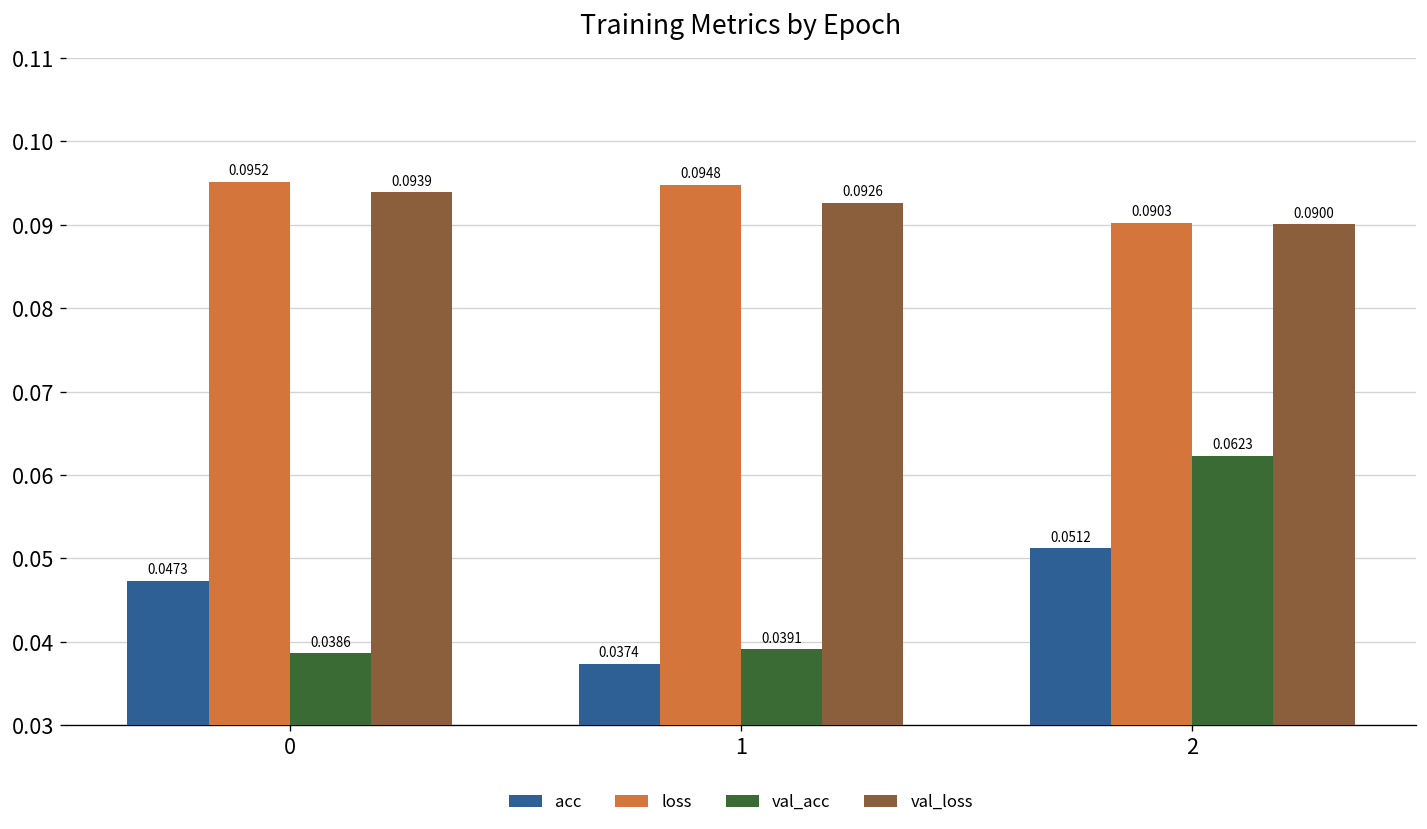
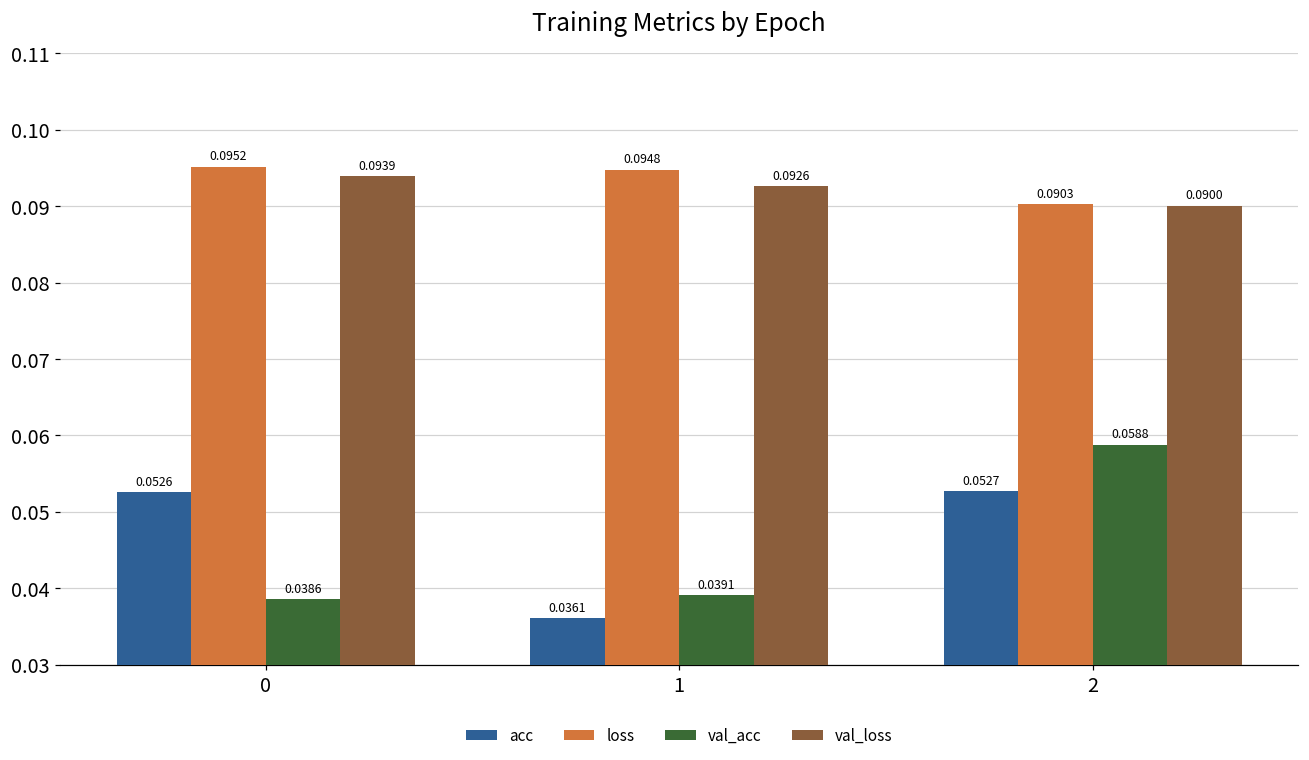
acc, 0: 0.0473 -> 0.0526
acc, 1: 0.0374 -> 0.0361
acc, 2: 0.0512 -> 0.0527
val_acc, 2: 0.0623 -> 0.0588
